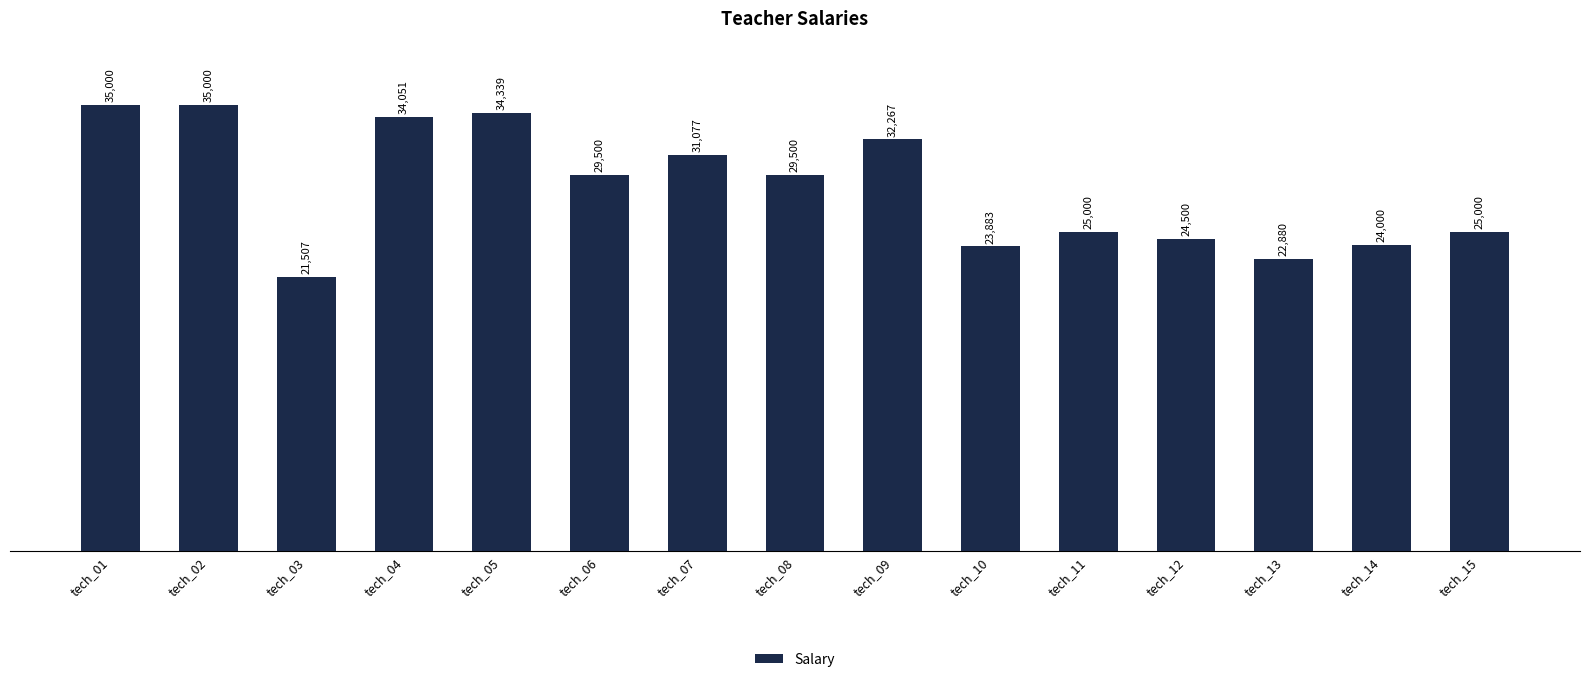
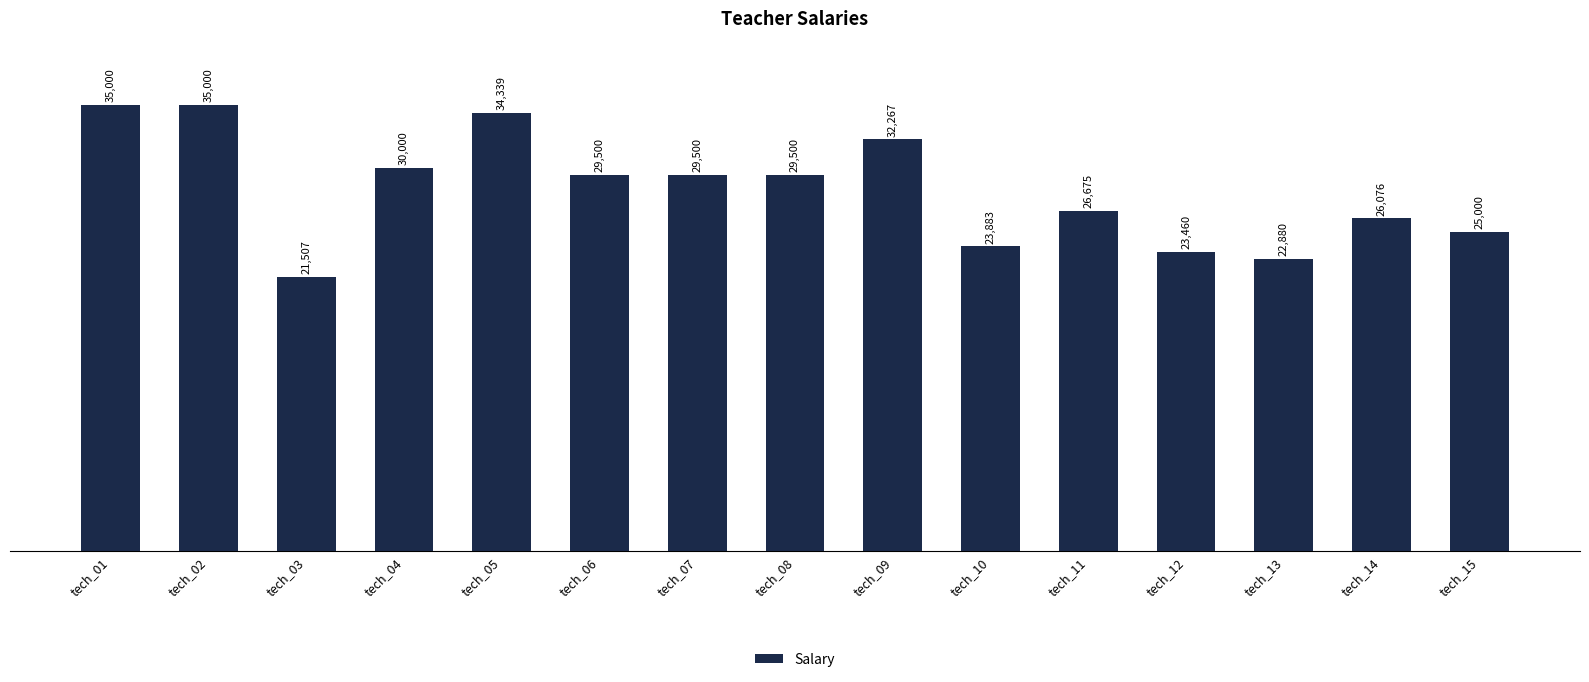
tech_04: 34,051 -> 30,000
tech_07: 31,077 -> 29,500
tech_11: 25,000 -> 26,675
tech_12: 24,500 -> 23,460
tech_14: 24,000 -> 26,076
